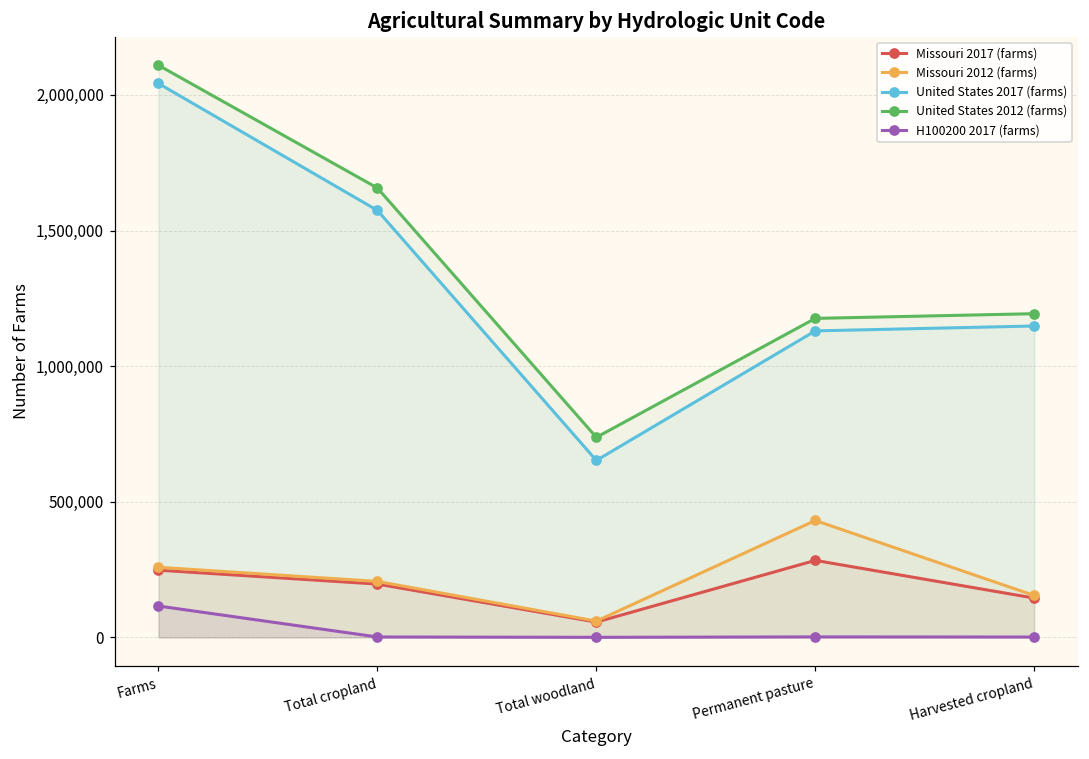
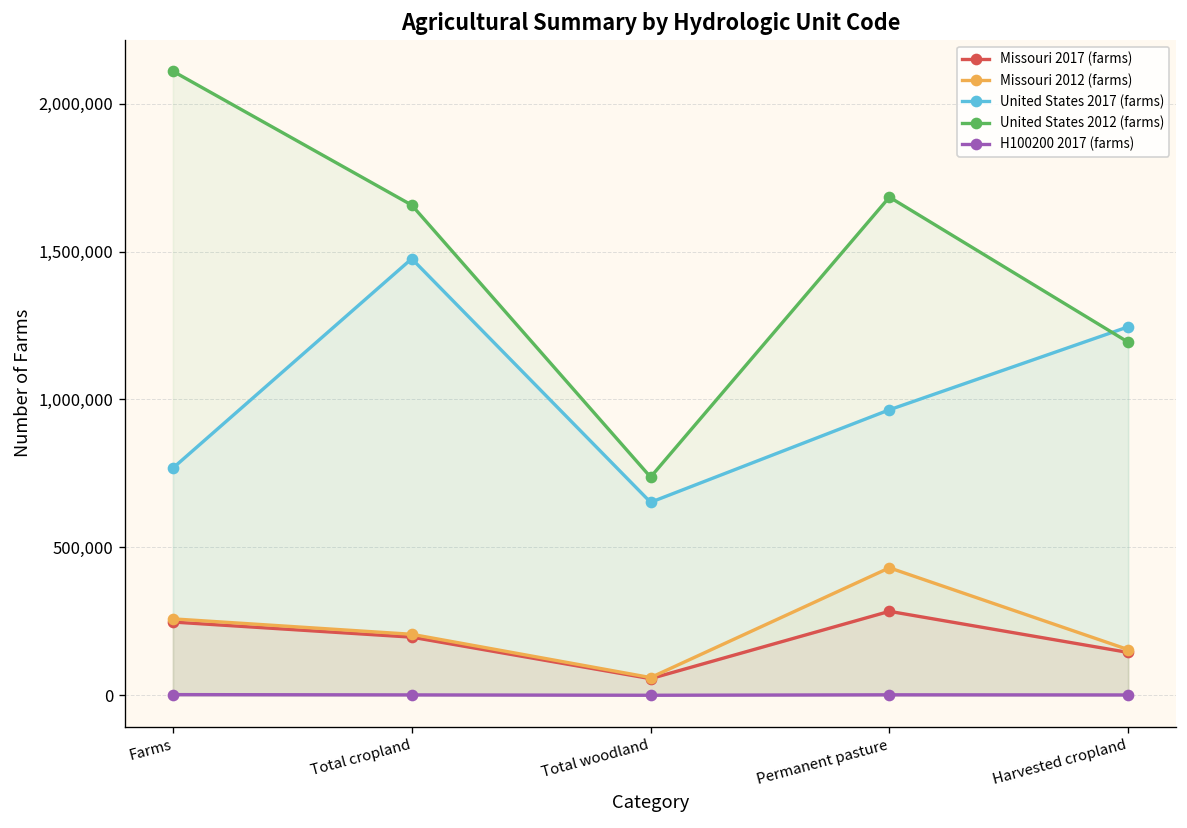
United States 2017 (farms), Farms: 2,040,000 -> 770,000
H100200 2017 (farms), Farms: 120,000 -> 0
United States 2017 (farms), Total cropland: 1,570,000 -> 1,480,000
United States 2017 (farms), Permanent pasture: 1,130,000 -> 970,000
United States 2012 (farms), Permanent pasture: 1,180,000 -> 1,680,000
United States 2017 (farms), Harvested cropland: 1,150,000 -> 1,250,000
